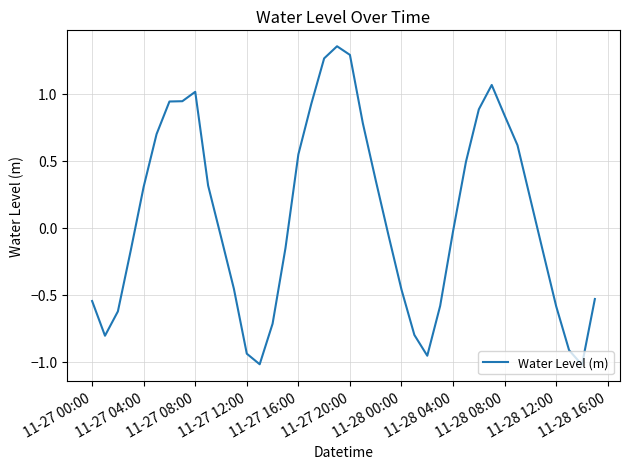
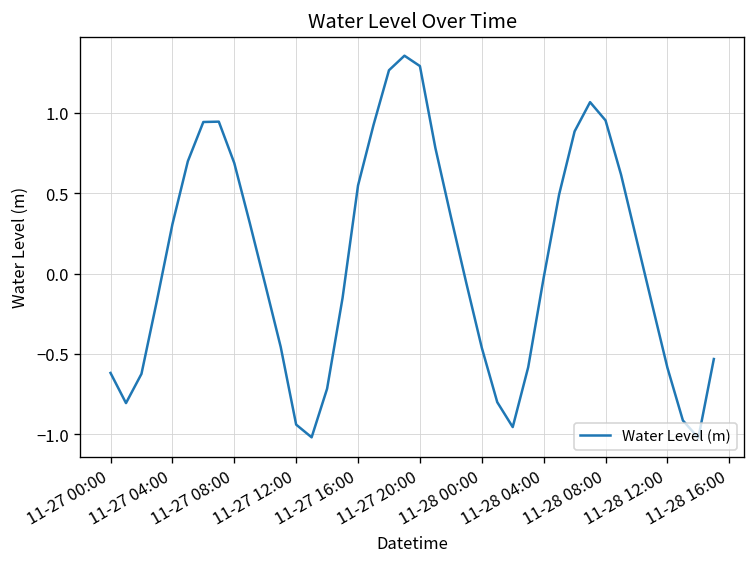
11-27 00:00: -0.55 -> -0.62
11-27 08:00: 1.02 -> 0.69
11-28 08:00: 0.84 -> 0.95
